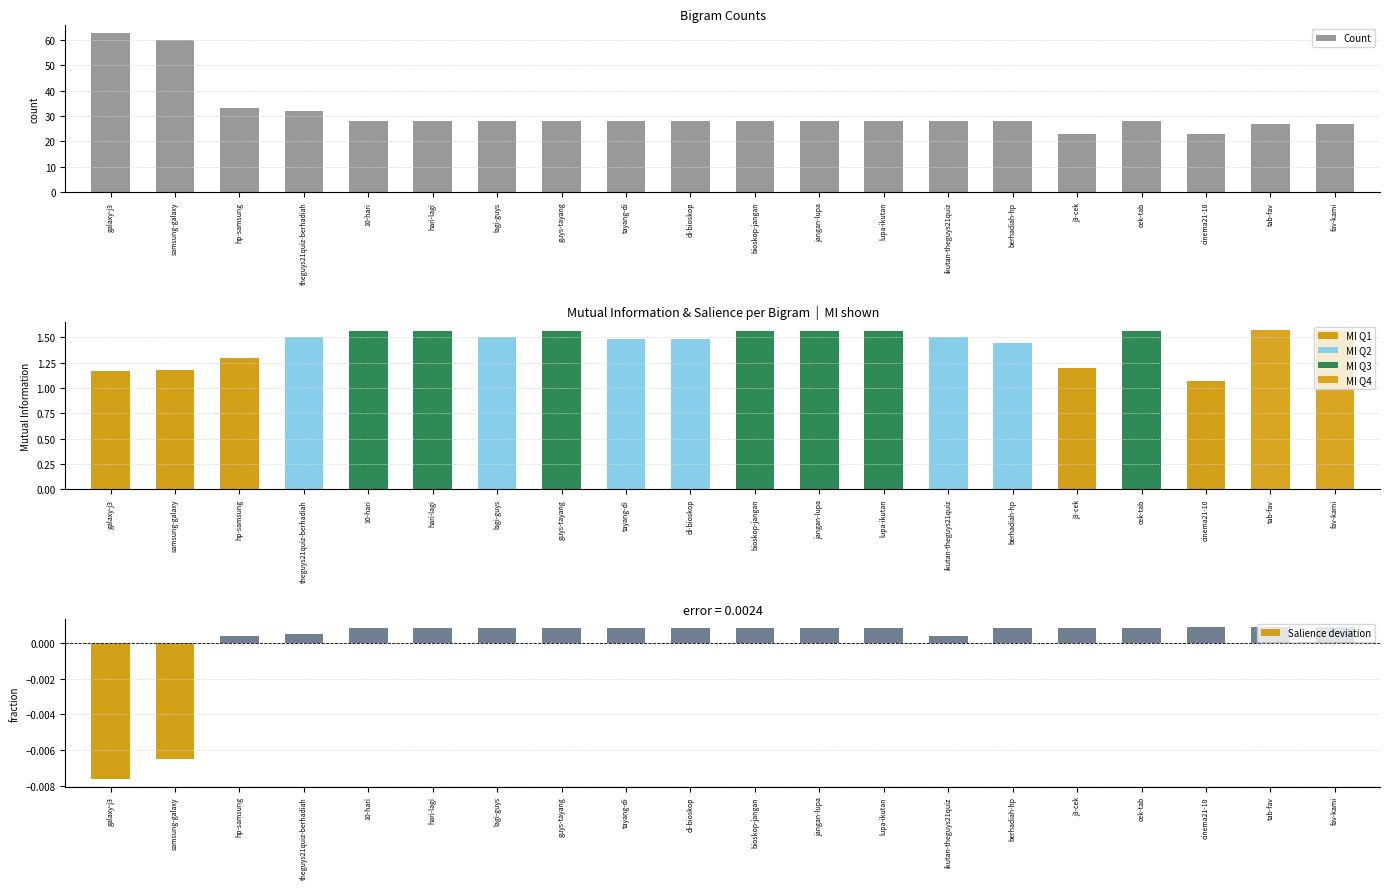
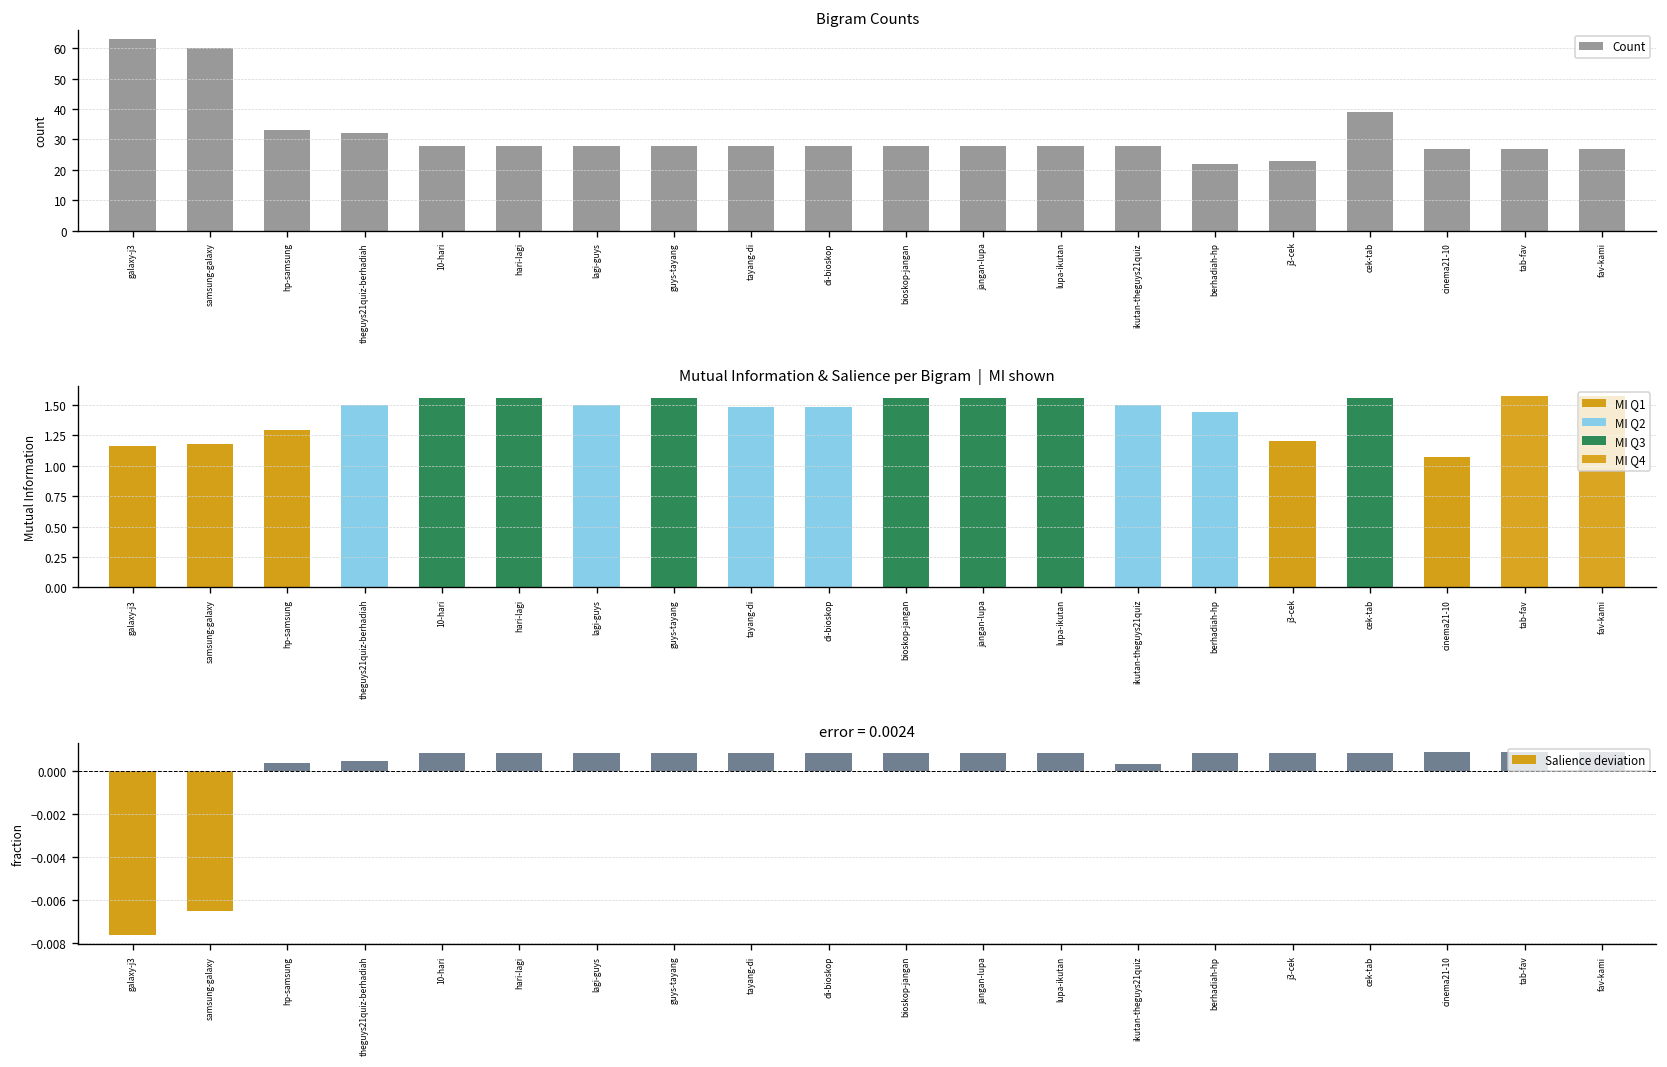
Bigram Counts, berhadiah-hp: 28 -> 22
Bigram Counts, cek-tab: 28 -> 39
Bigram Counts, cinema21-10: 23 -> 27
